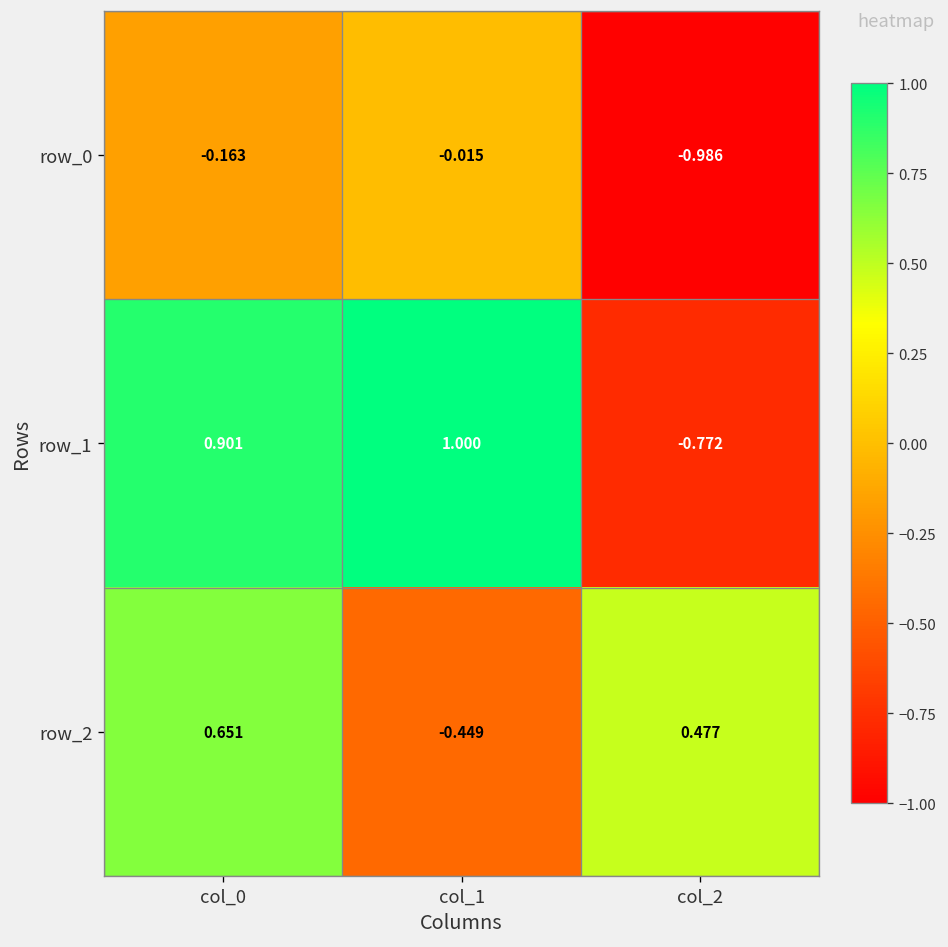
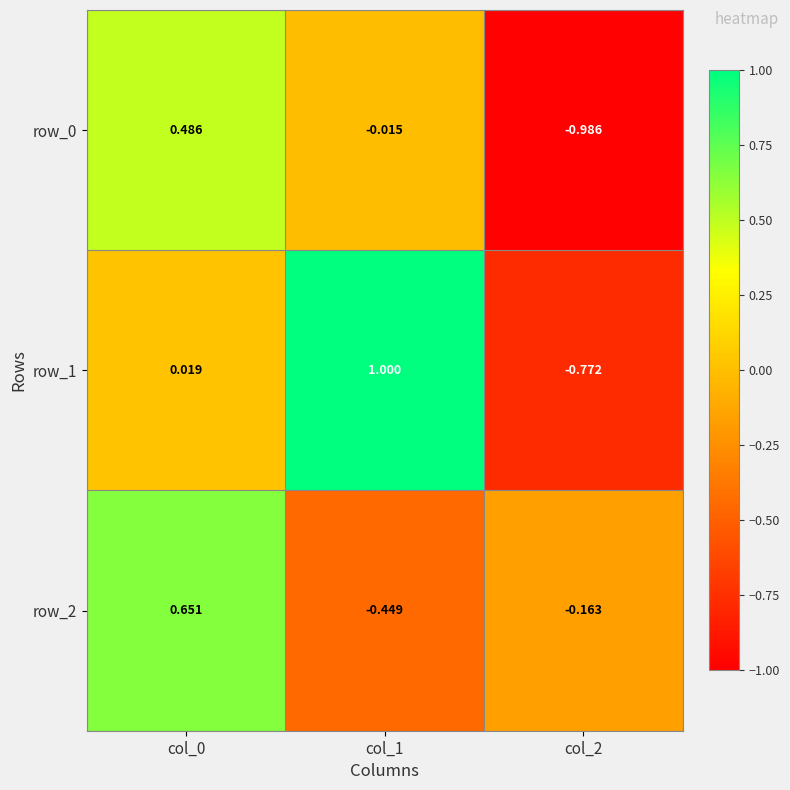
row_0, col_0: -0.163 -> 0.486
row_1, col_0: 0.901 -> 0.019
row_2, col_2: 0.477 -> -0.163
